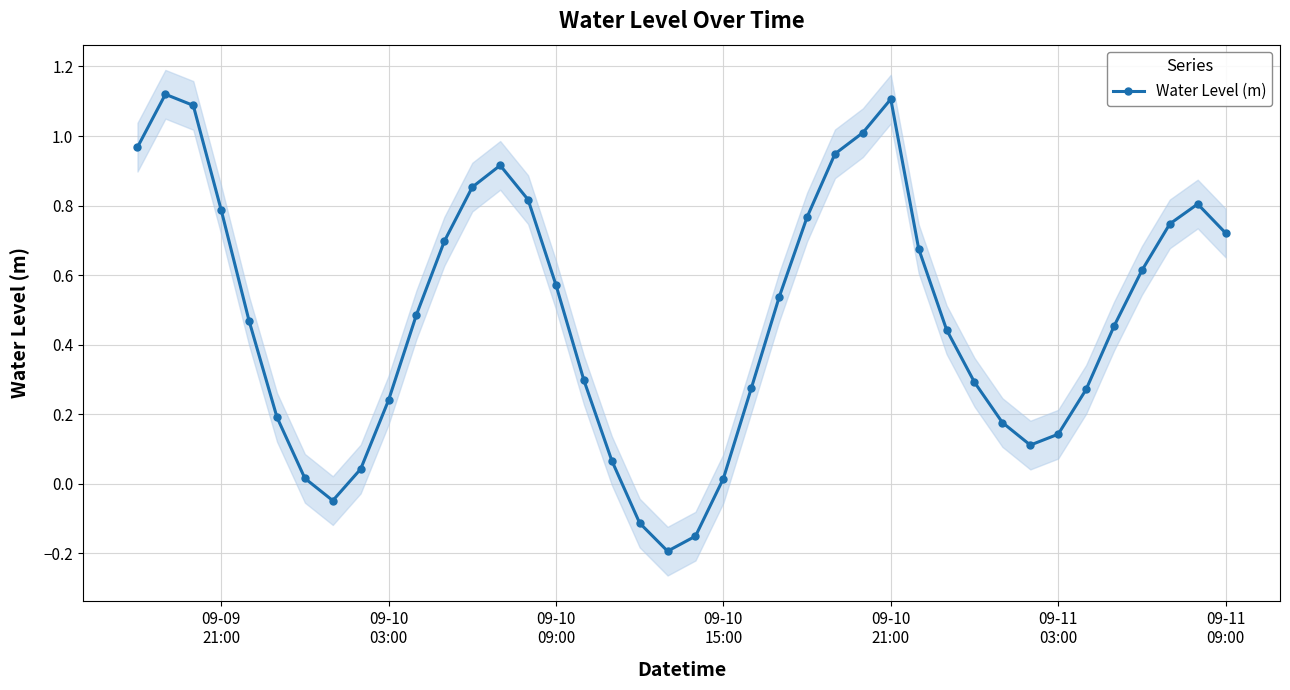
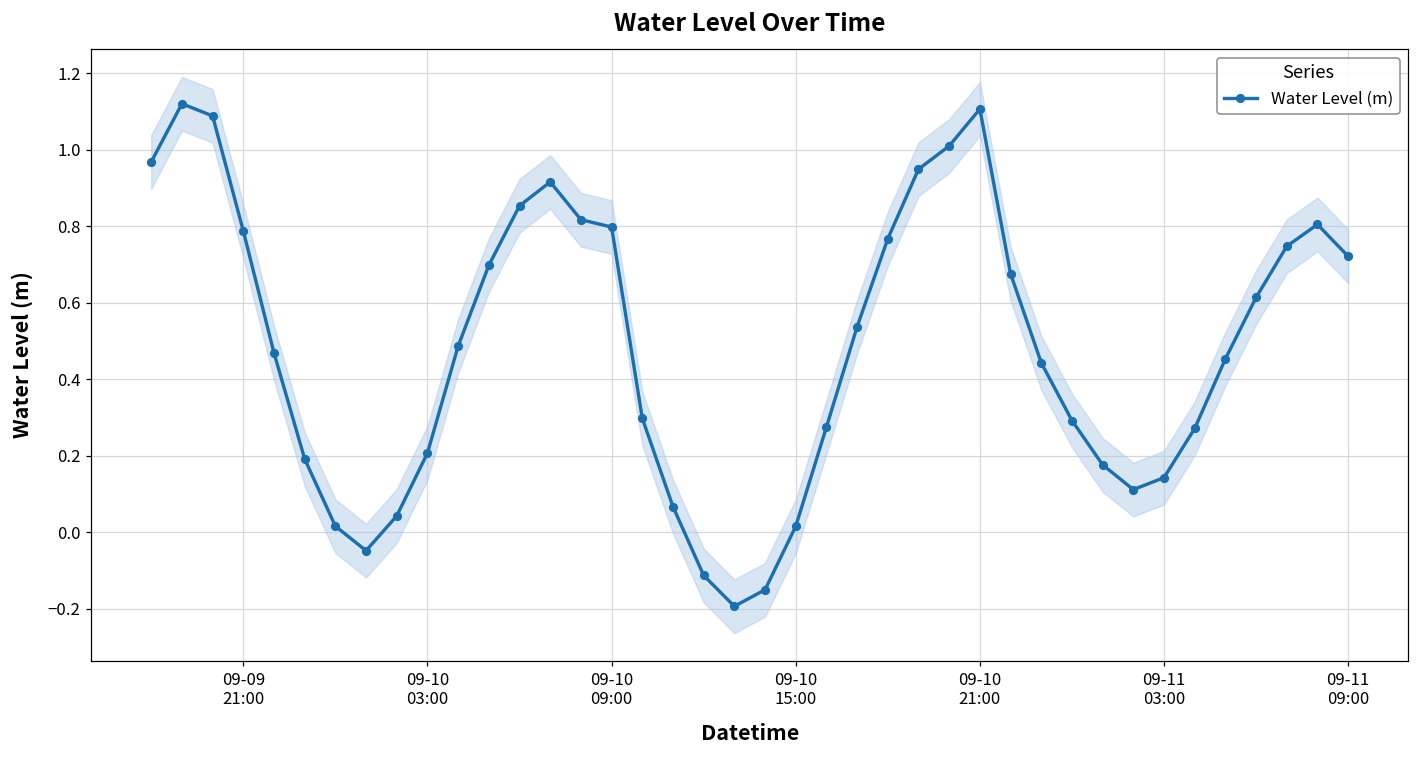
Water Level (m), 09-10 03:00: 0.24 -> 0.21
Water Level (m), 09-10 09:00: 0.57 -> 0.80
